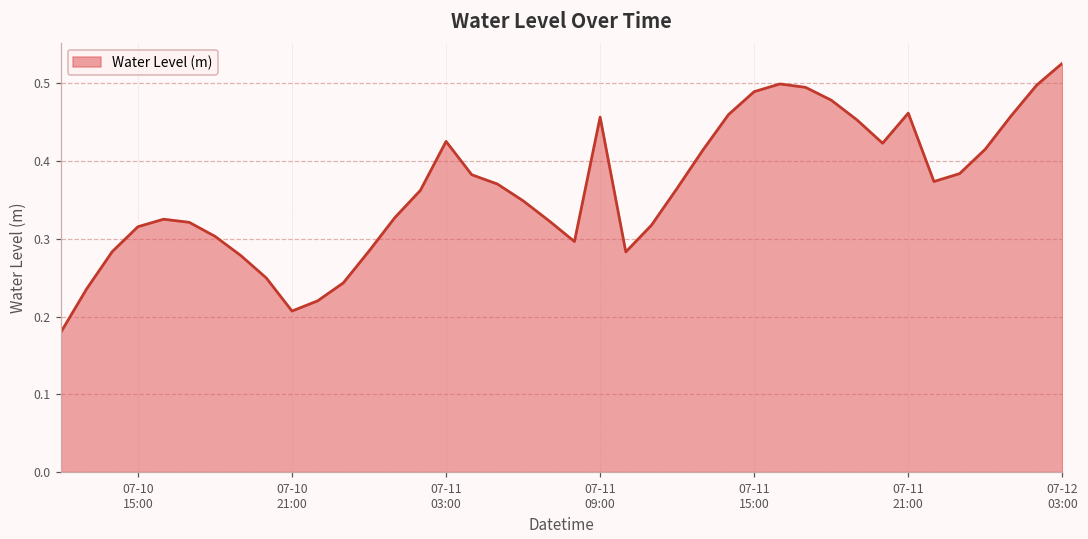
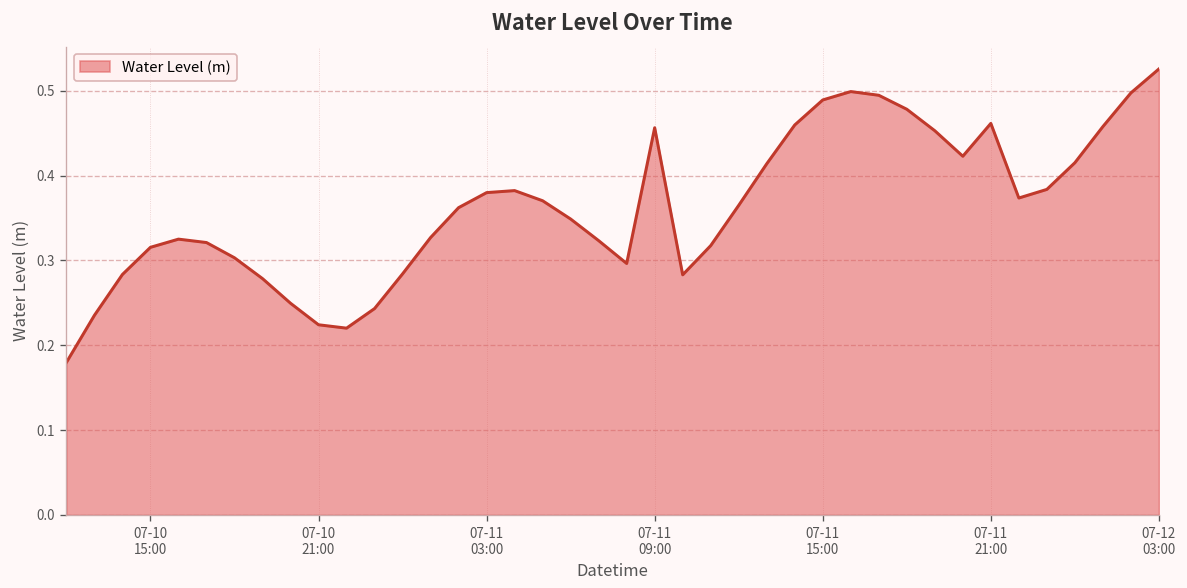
07-10 21:00: 0.21 -> 0.22
07-11 03:00: 0.43 -> 0.38
